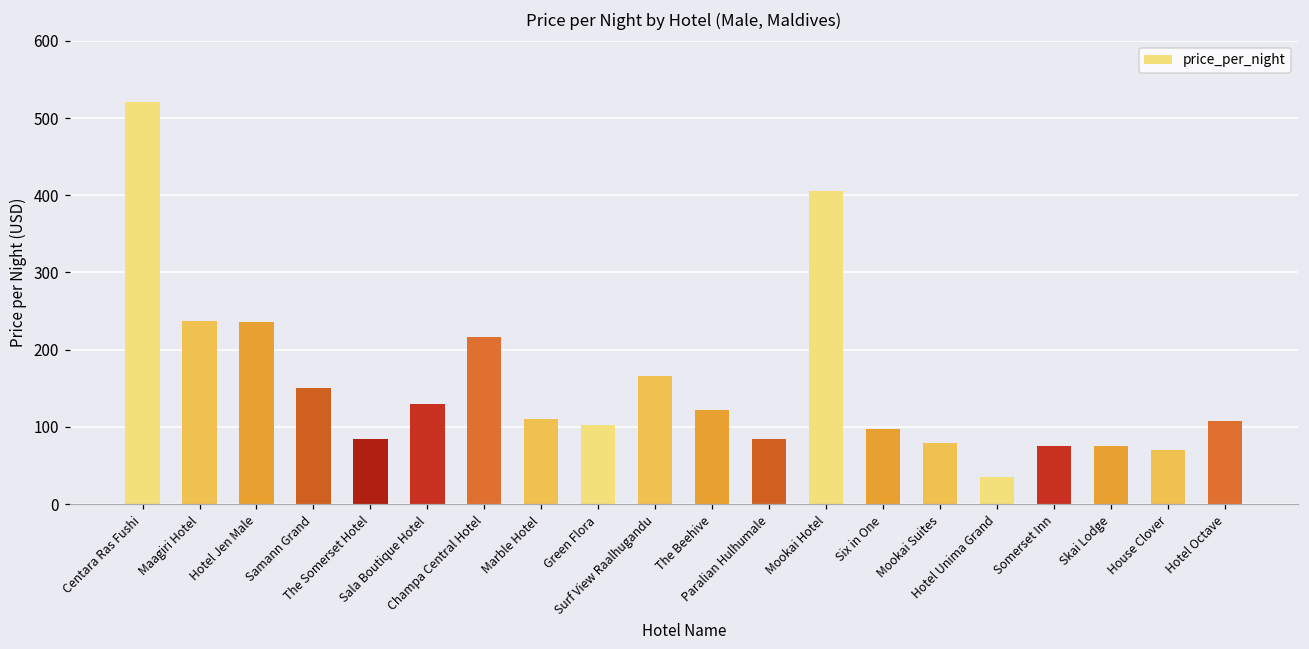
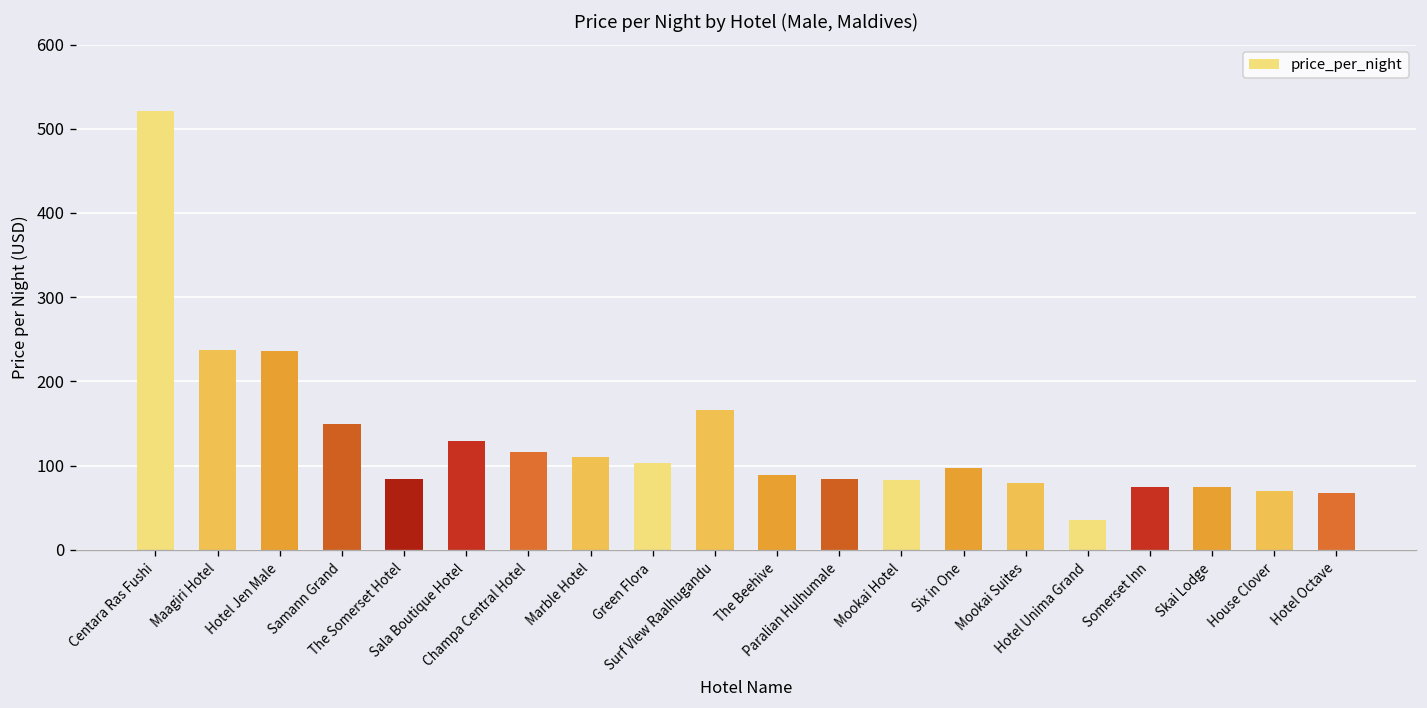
Champa Central Hotel: 220 -> 120
The Beehive: 120 -> 90
Mookai Hotel: 410 -> 80
Hotel Octave: 110 -> 70
